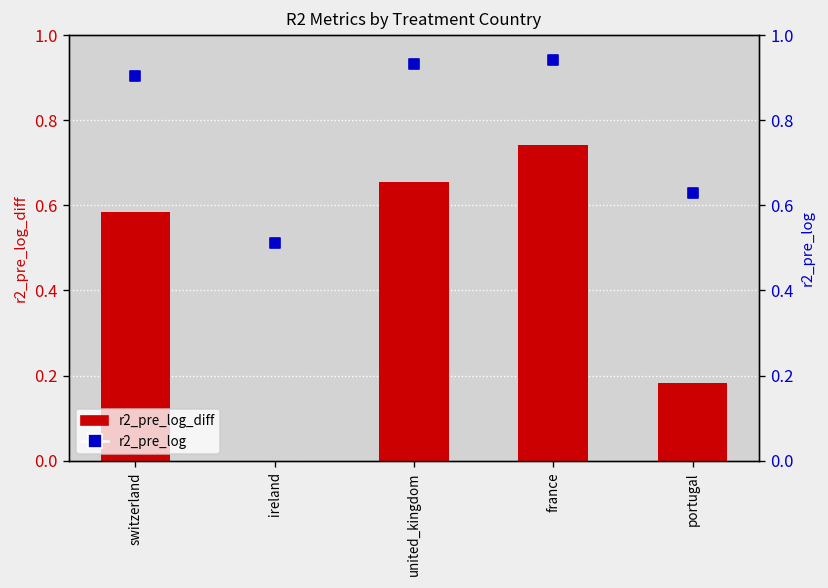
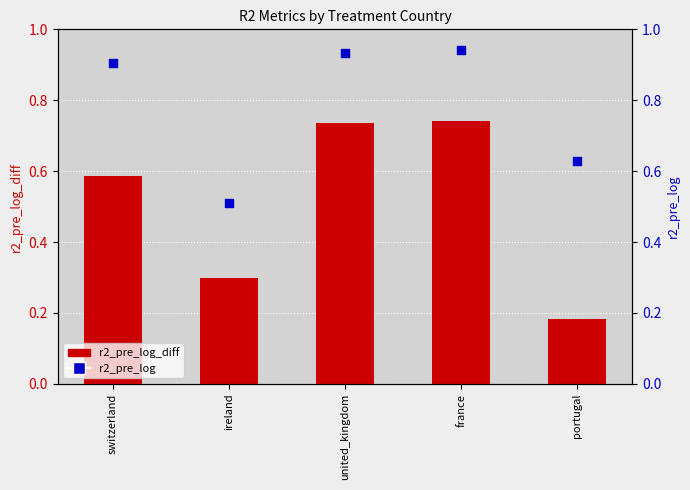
r2_pre_log_diff, ireland: 0.0 -> 0.3
r2_pre_log_diff, united_kingdom: 0.65 -> 0.74
